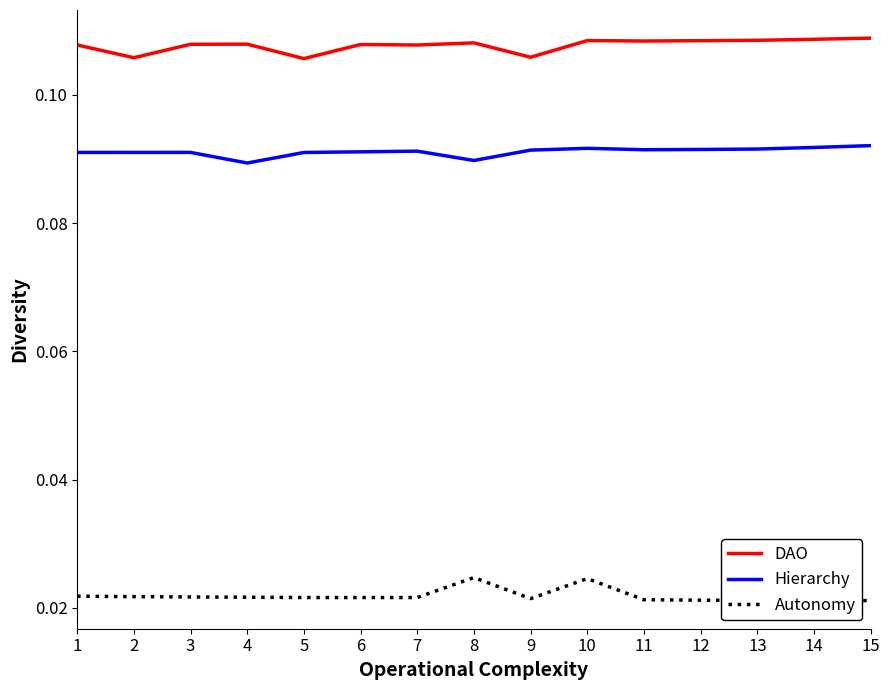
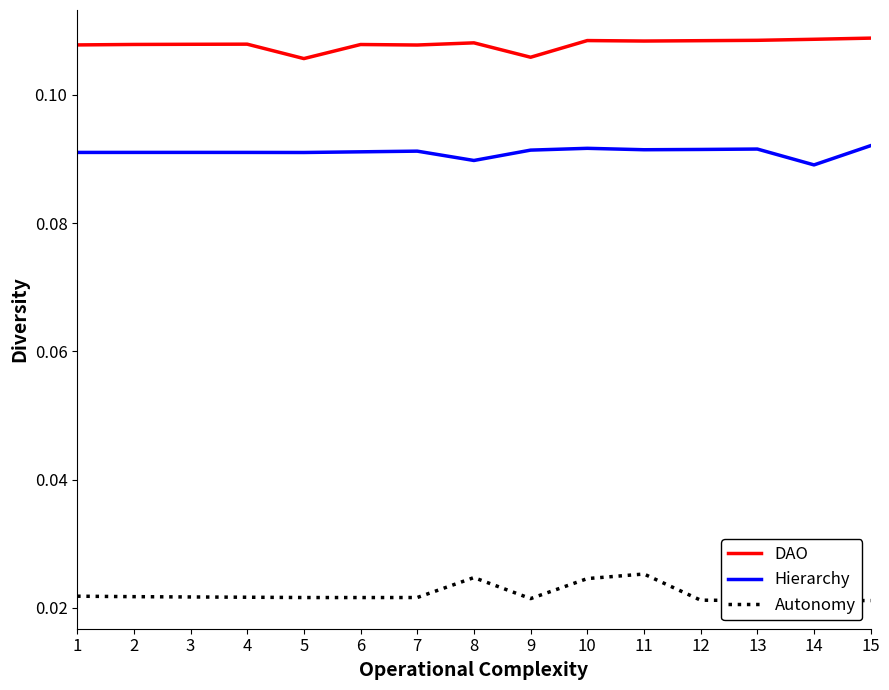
DAO, 2: 0.106 -> 0.108
Hierarchy, 4: 0.089 -> 0.091
Autonomy, 11: 0.021 -> 0.025
Hierarchy, 14: 0.092 -> 0.089
